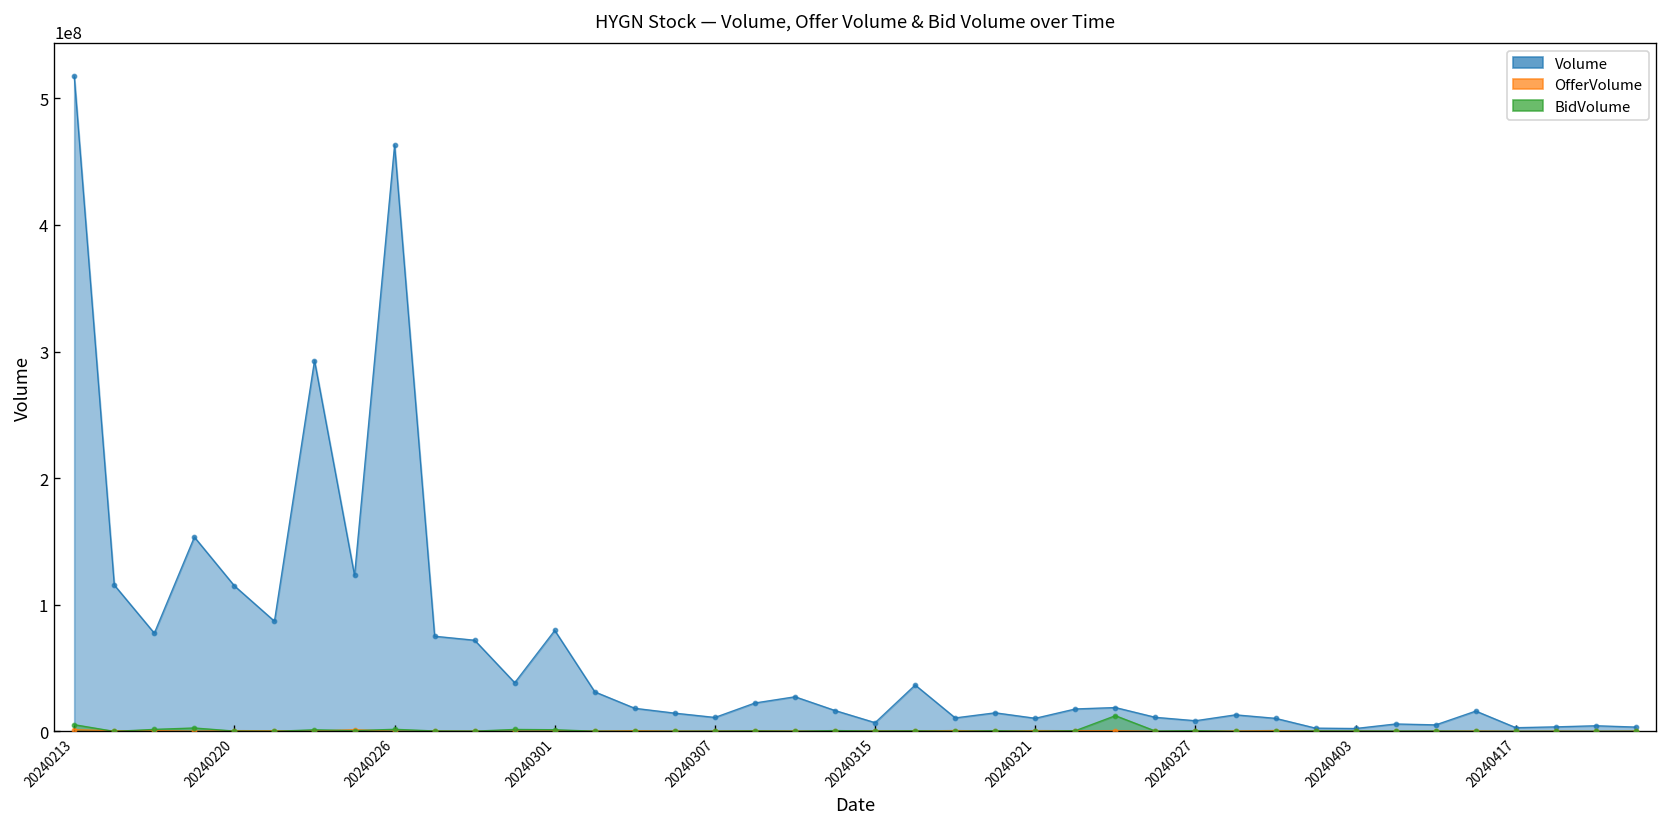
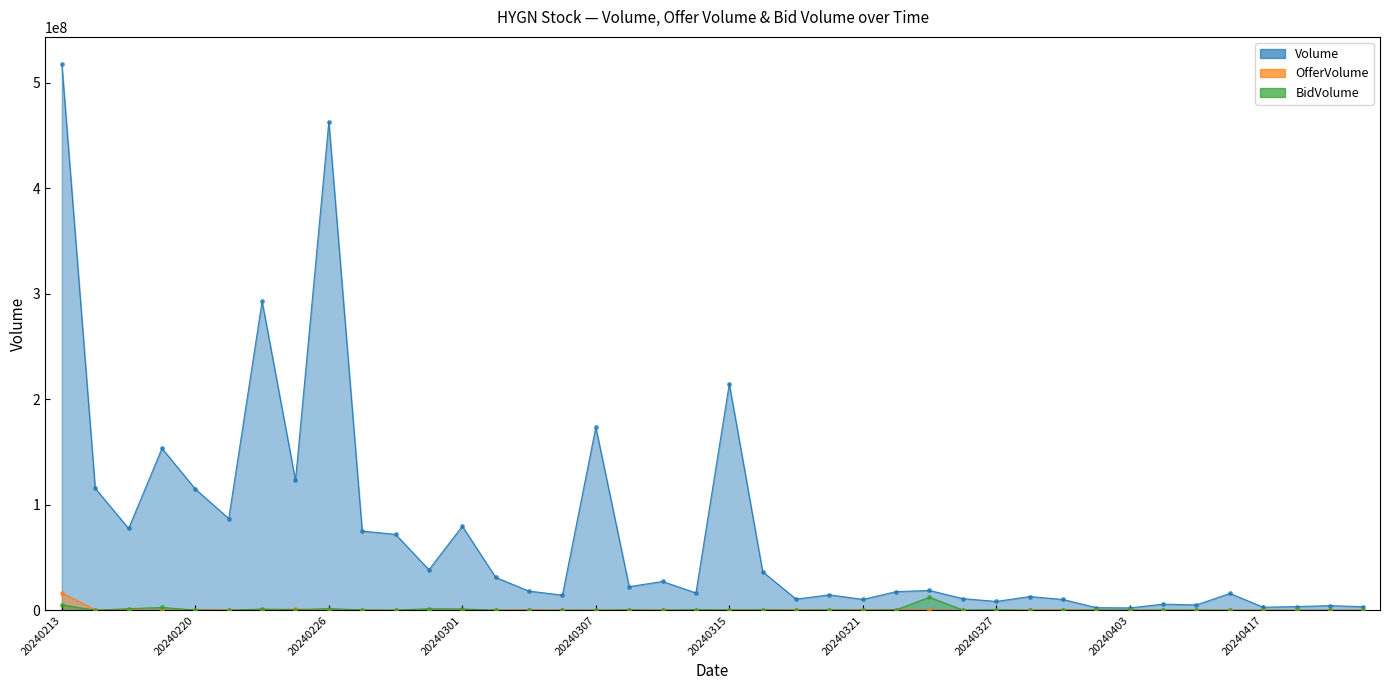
OfferVolume, 20240213: 1000000 -> 17000000
Volume, 20240307: 11000000 -> 174000000
Volume, 20240315: 7000000 -> 215000000
